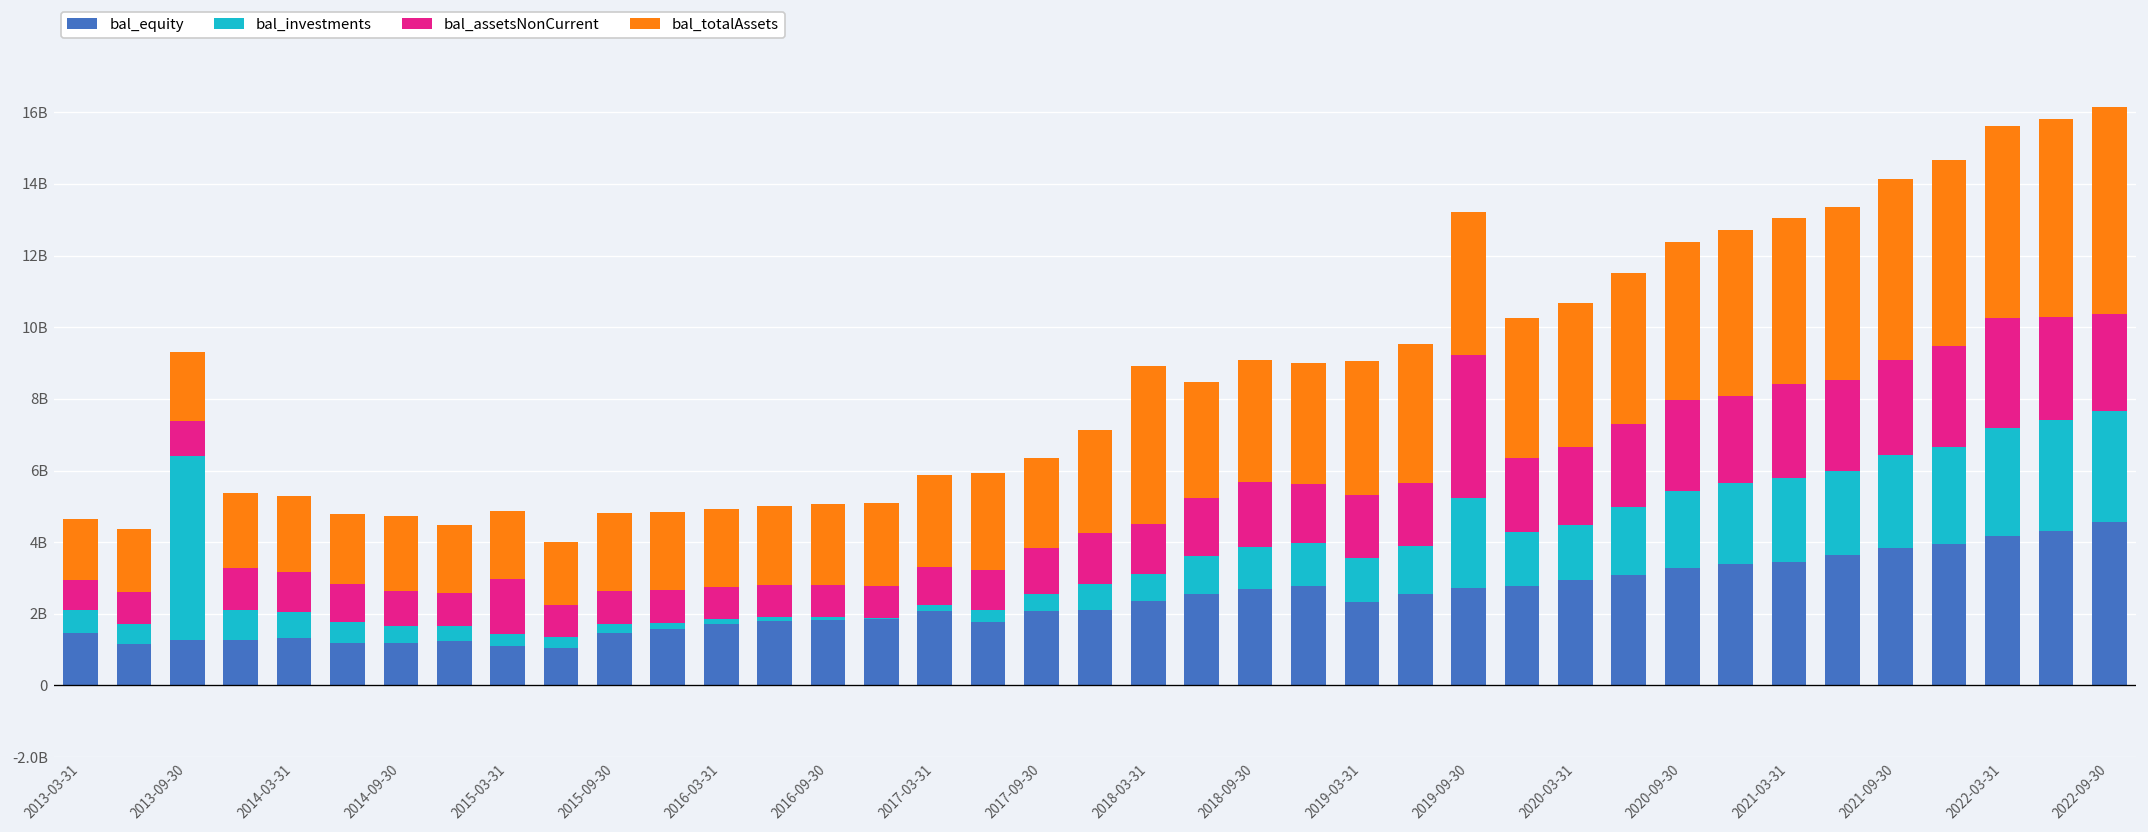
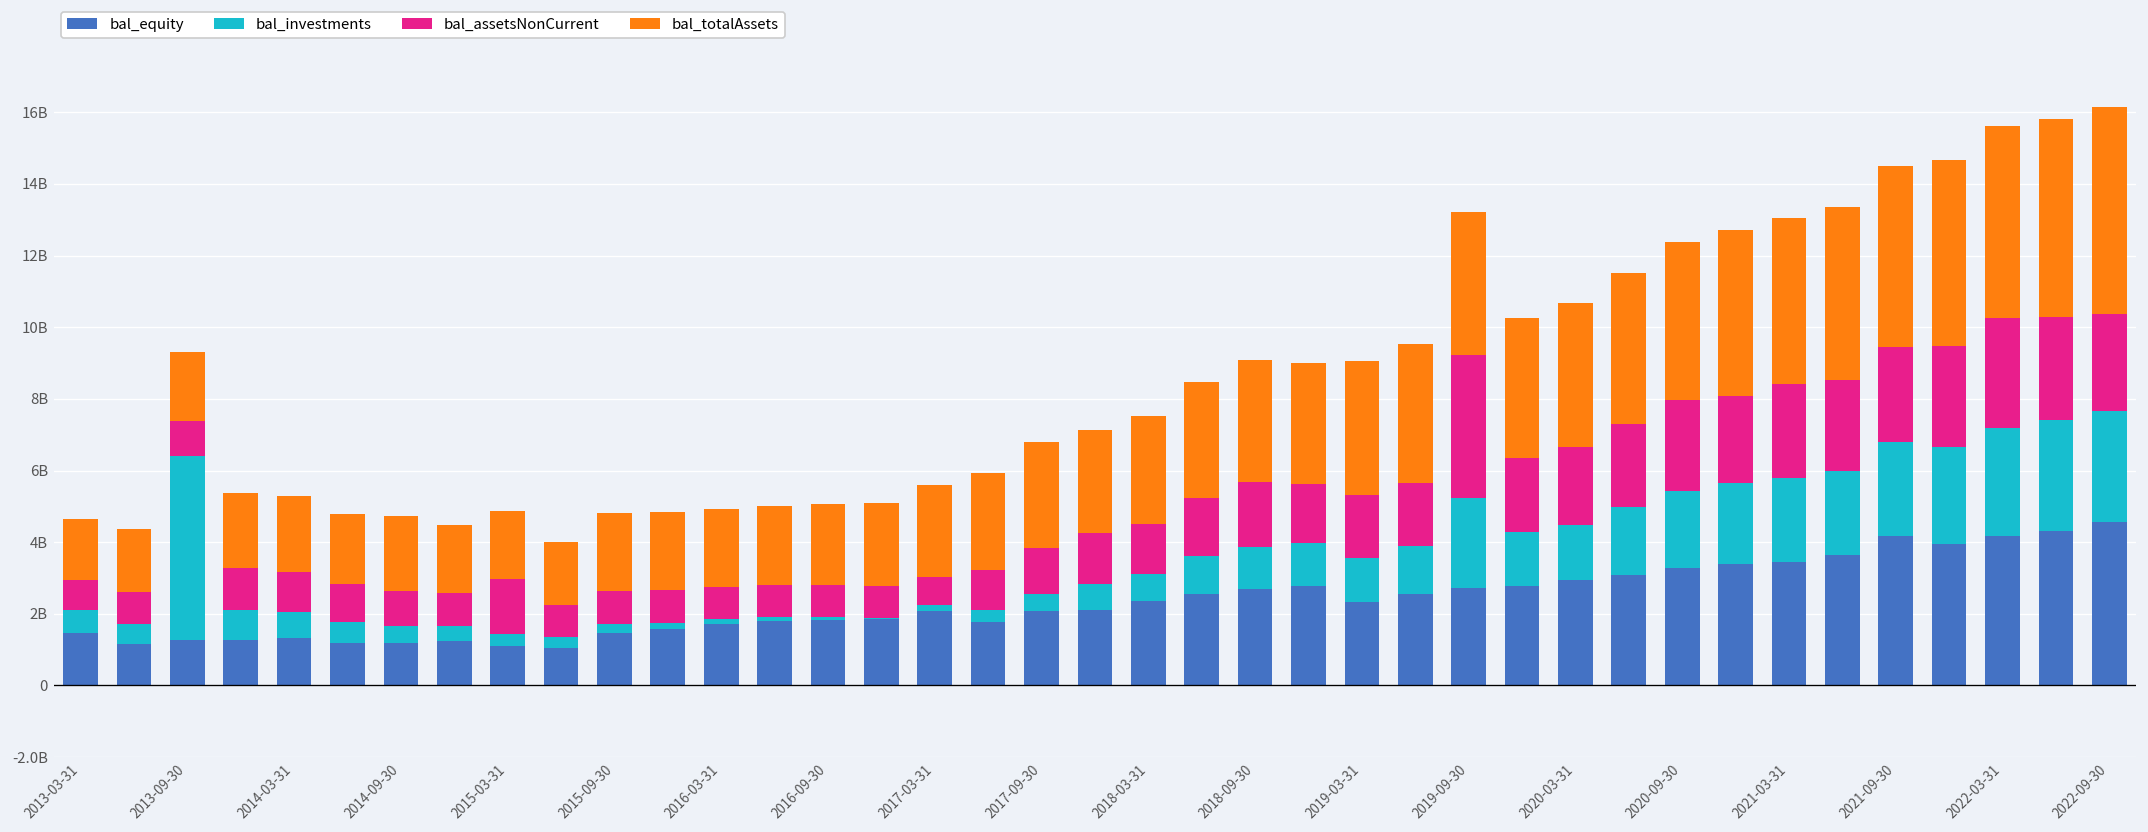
bal_assetsNonCurrent, 2017-03-31: 1100000000 -> 800000000
bal_totalAssets, 2017-09-30: 2500000000 -> 2900000000
bal_totalAssets, 2018-03-31: 4400000000 -> 3000000000
bal_equity, 2021-09-30: 3800000000 -> 4200000000
